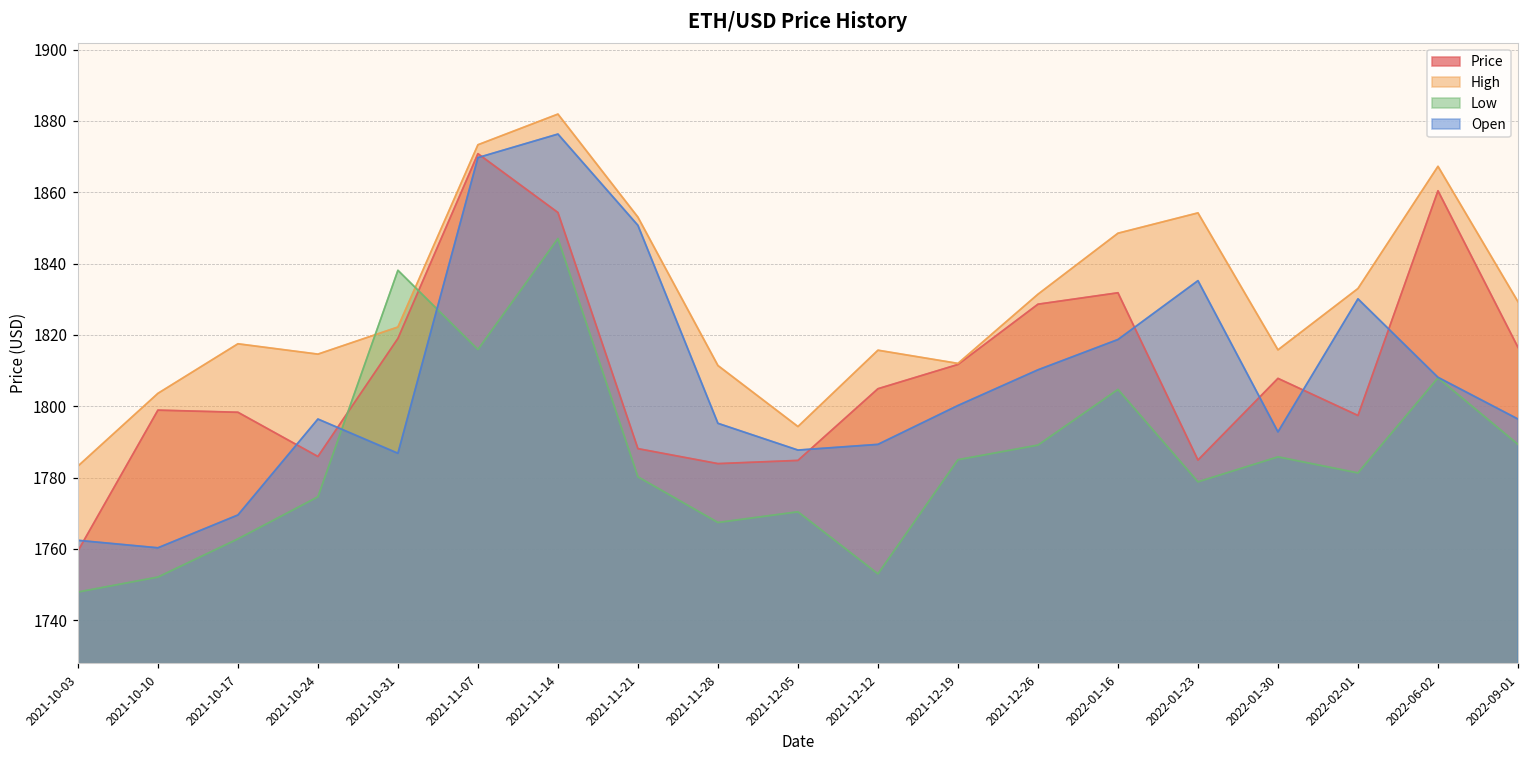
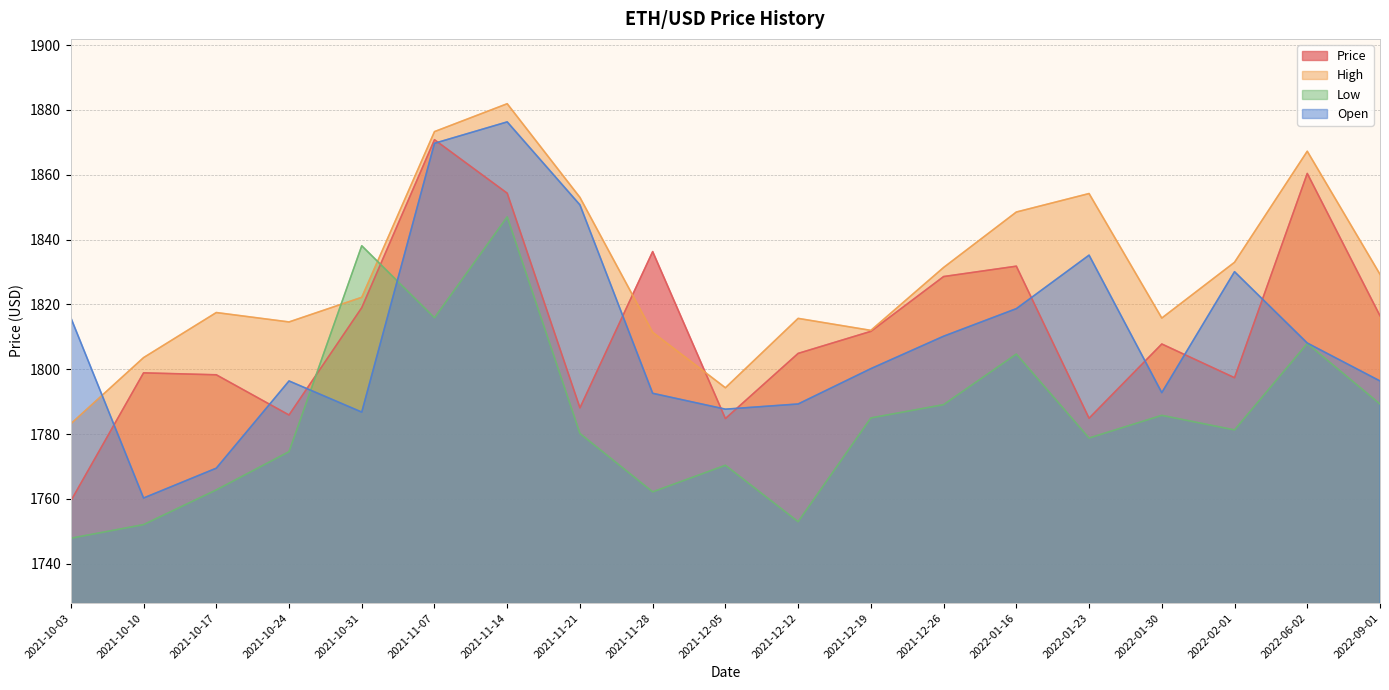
Open, 2021-10-03: 1762 -> 1816
Price, 2021-11-28: 1784 -> 1836
Low, 2021-11-28: 1767 -> 1762
Open, 2021-11-28: 1795 -> 1793
